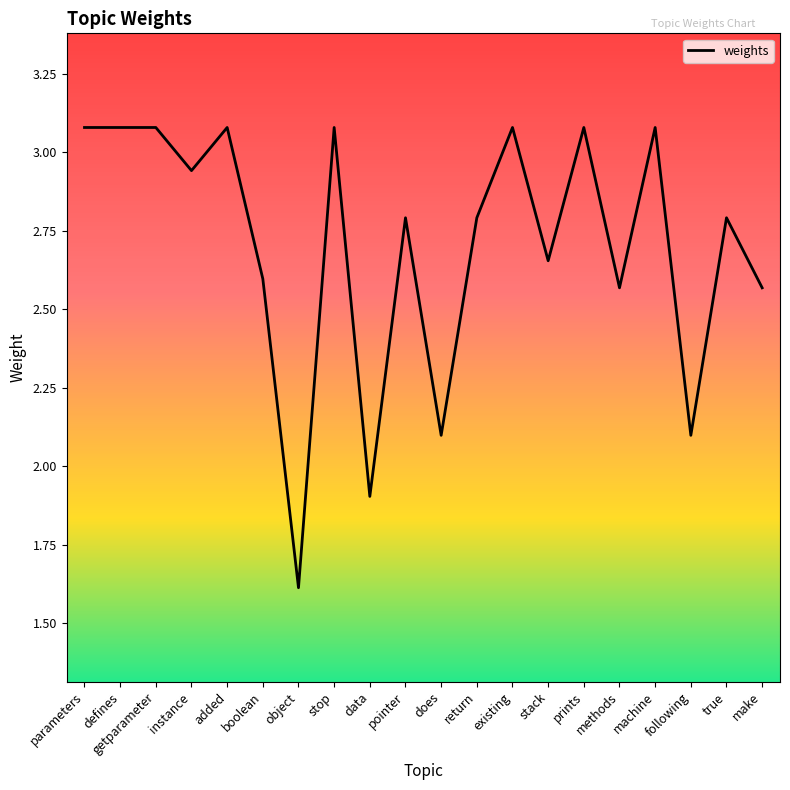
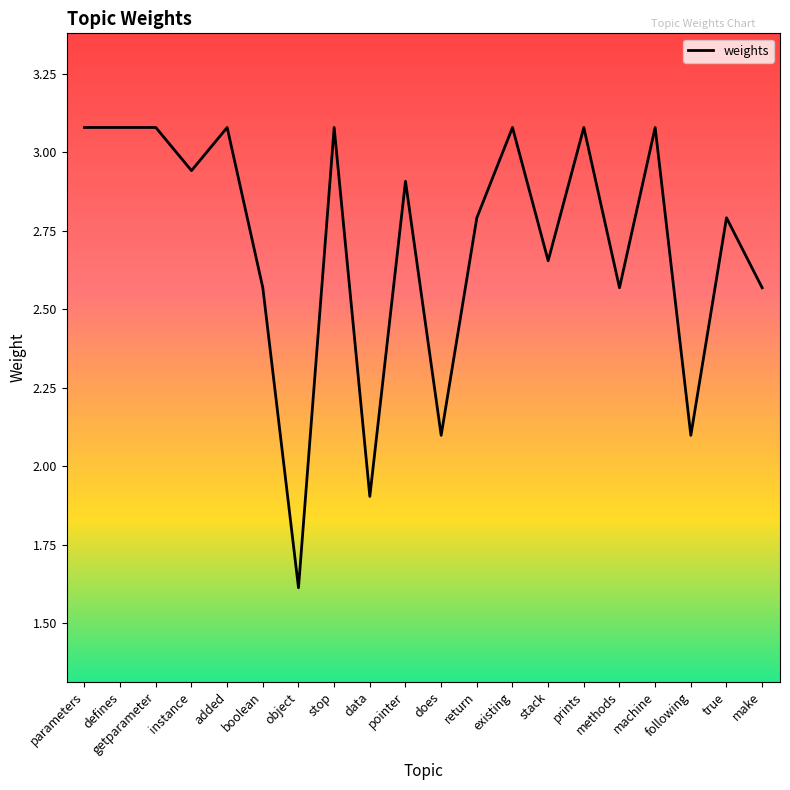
boolean: 2.60 -> 2.57
pointer: 2.79 -> 2.91
